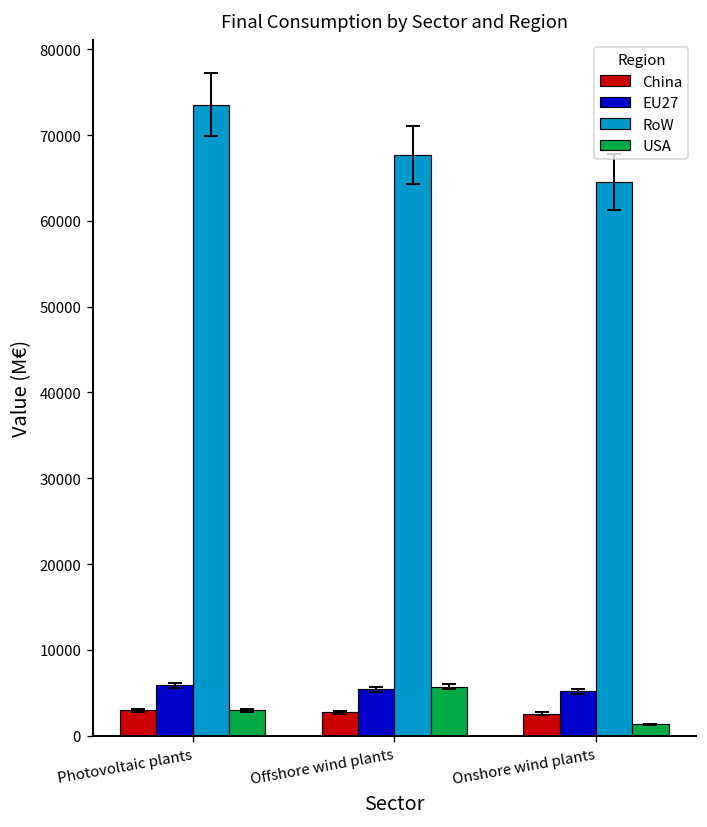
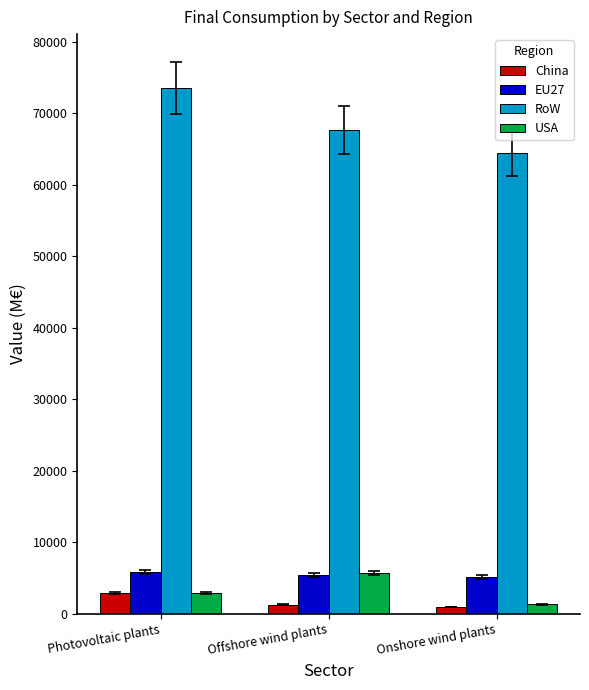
China, Offshore wind plants: 3000 -> 1000
China, Onshore wind plants: 3000 -> 1000
